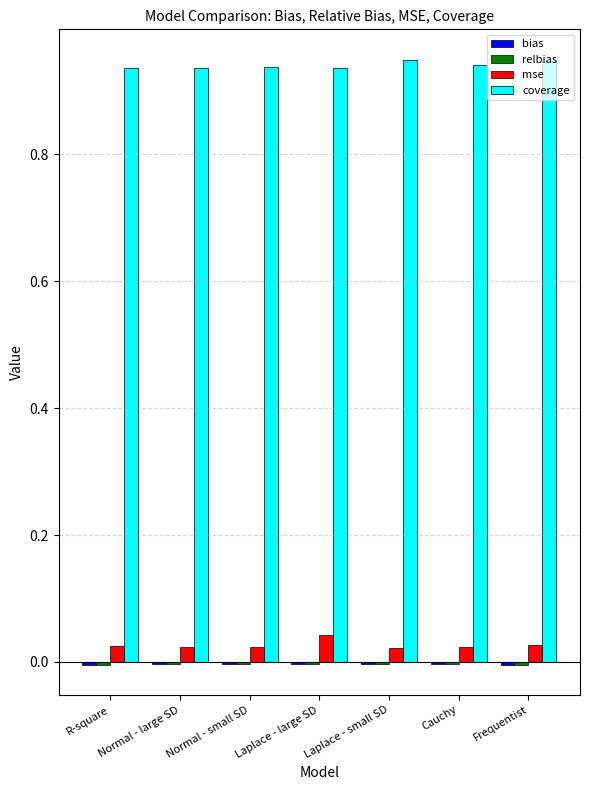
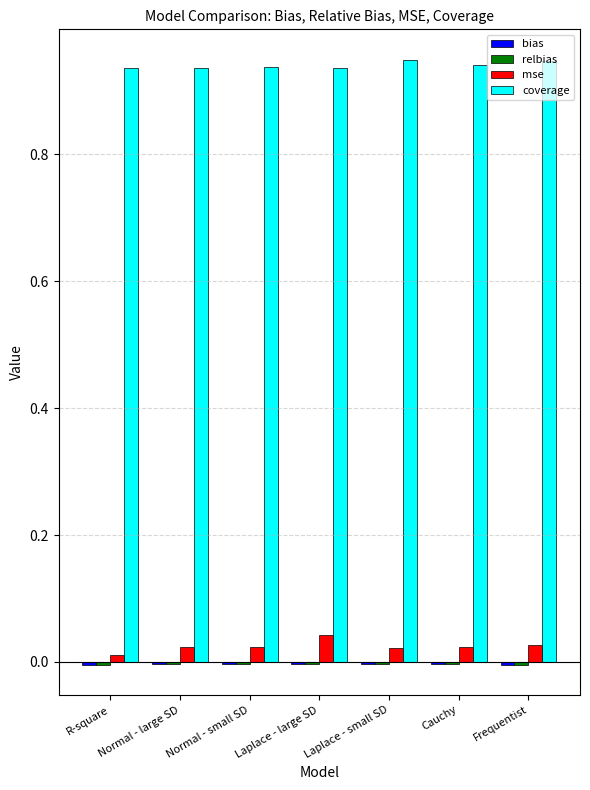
mse, R-square: 0.02 -> 0.01
